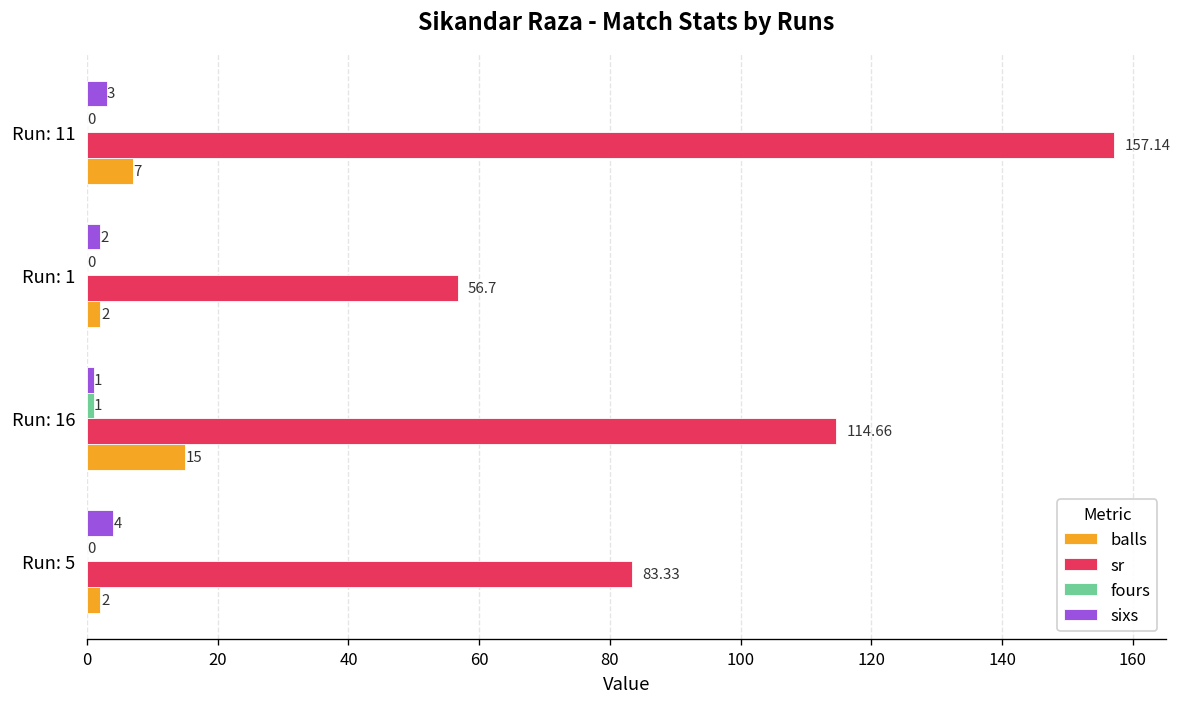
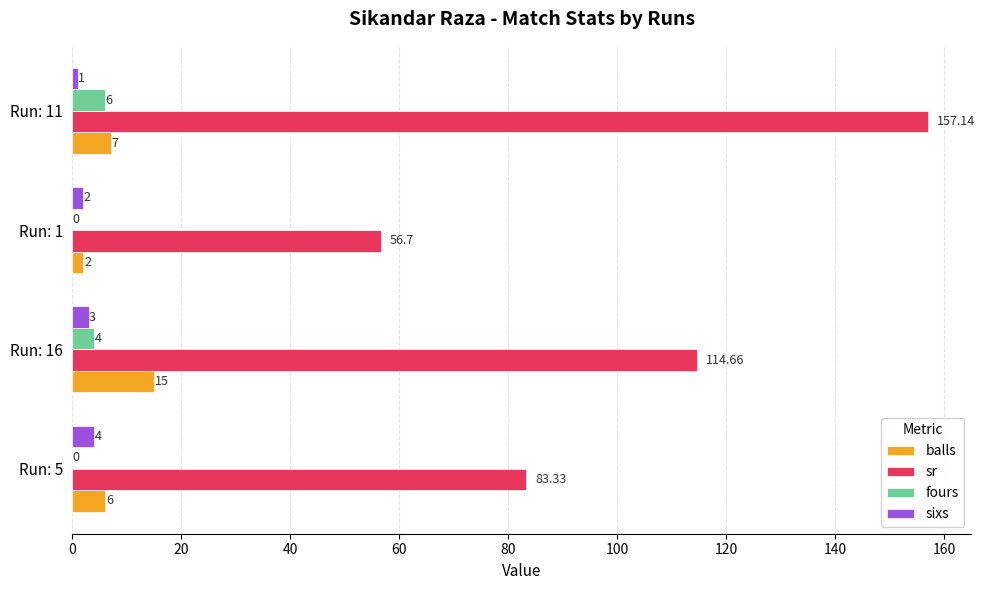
sixs, Run: 11: 3 -> 1
fours, Run: 11: 0 -> 6
sixs, Run: 16: 1 -> 3
fours, Run: 16: 1 -> 4
balls, Run: 5: 2 -> 6
